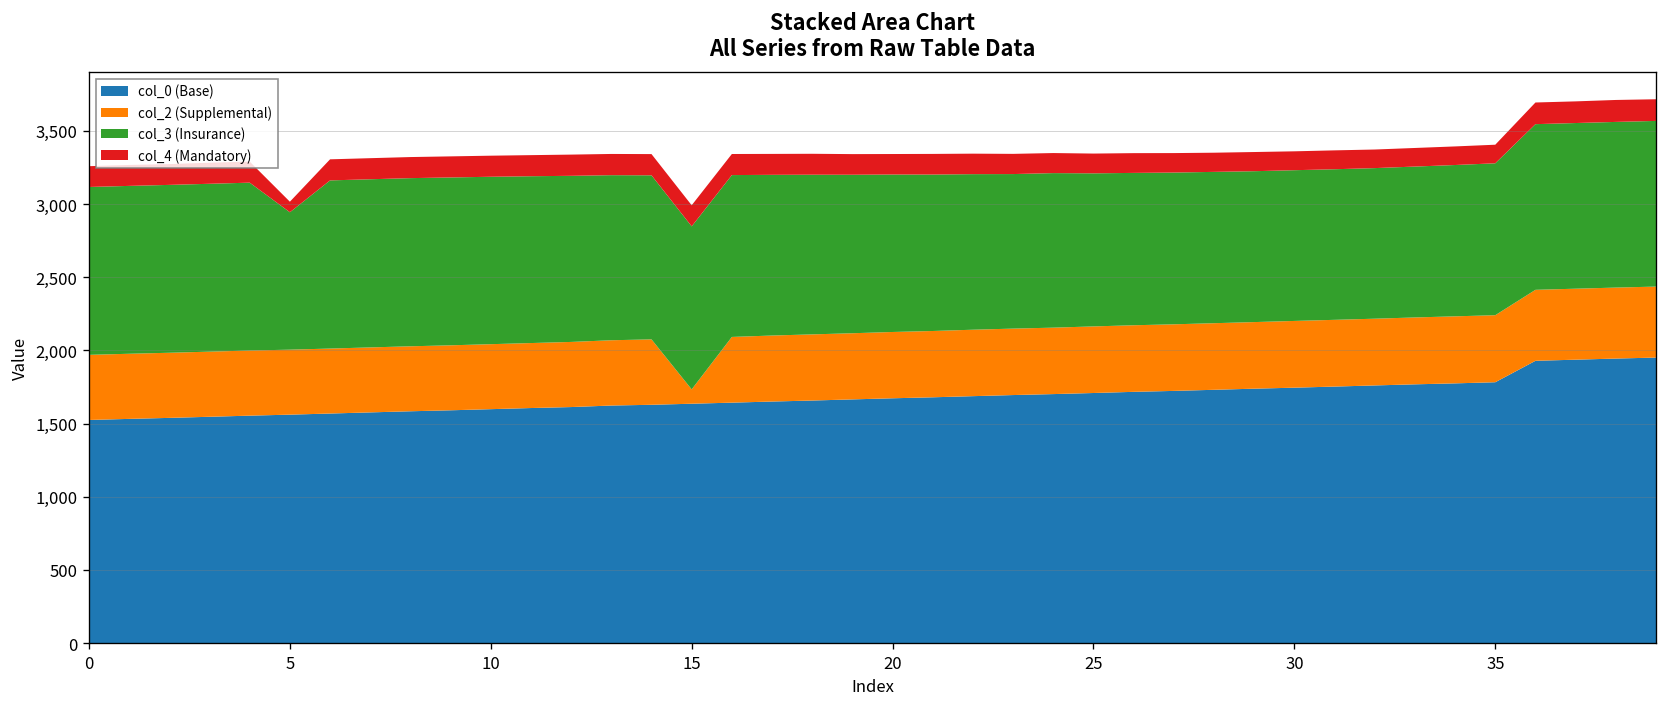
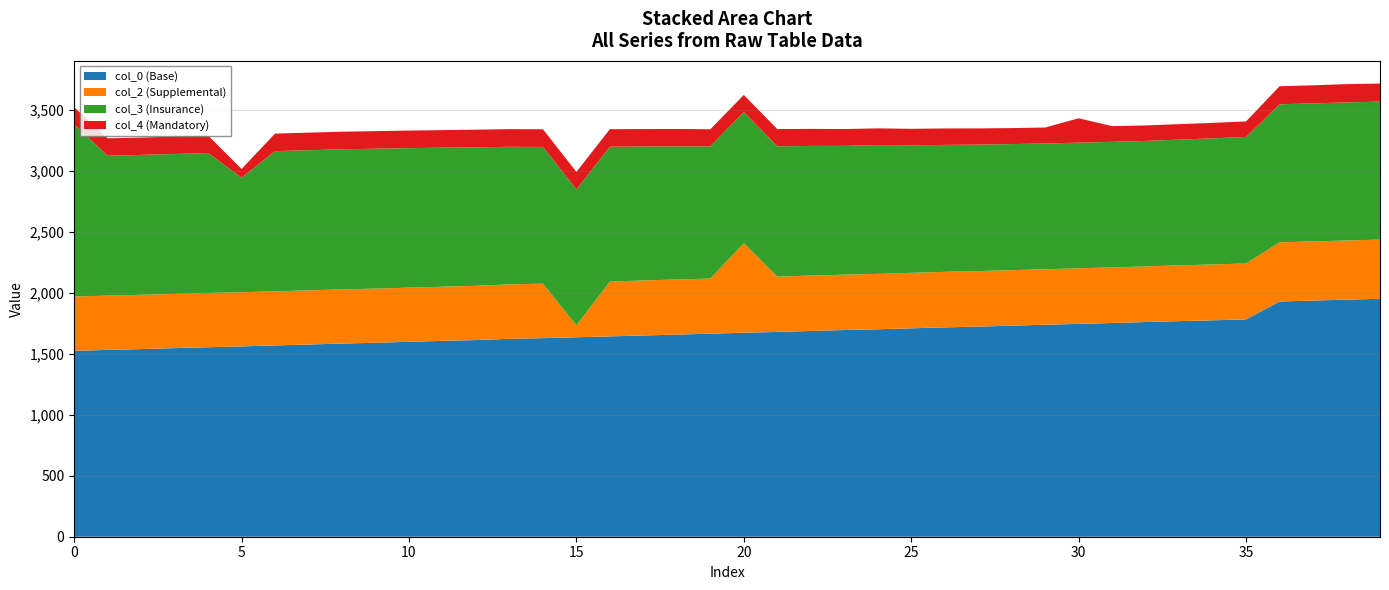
col_3 (Insurance), 0: 1,150 -> 1,410
col_2 (Supplemental), 20: 450 -> 730
col_4 (Mandatory), 30: 130 -> 200
